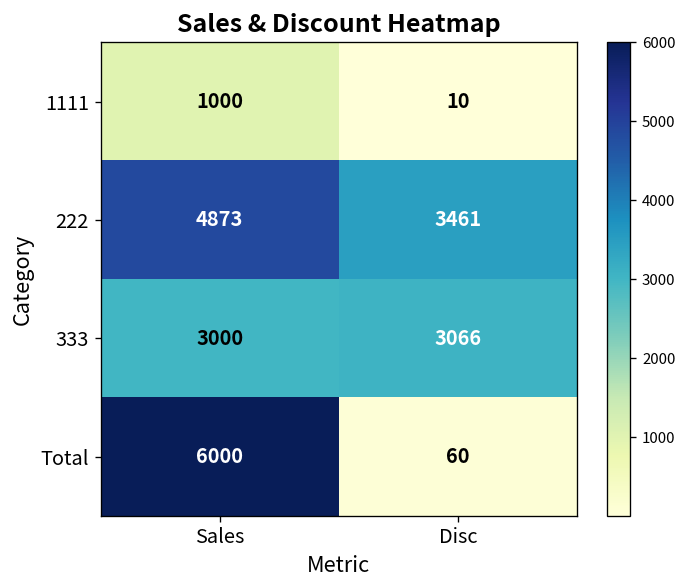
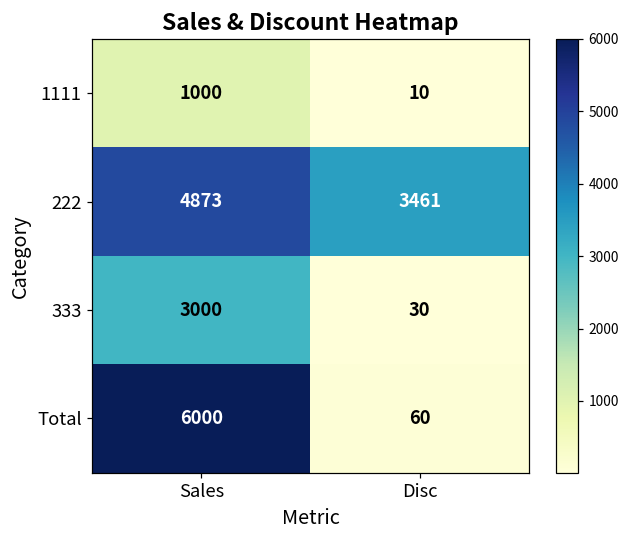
333, Disc: 3066 -> 30
